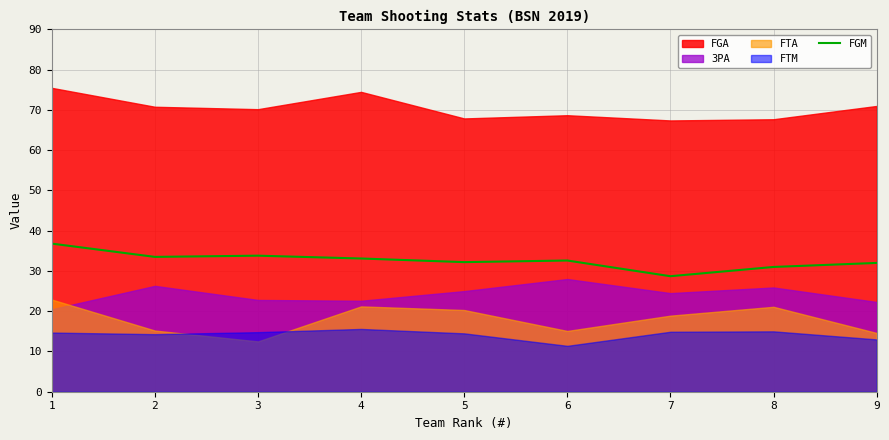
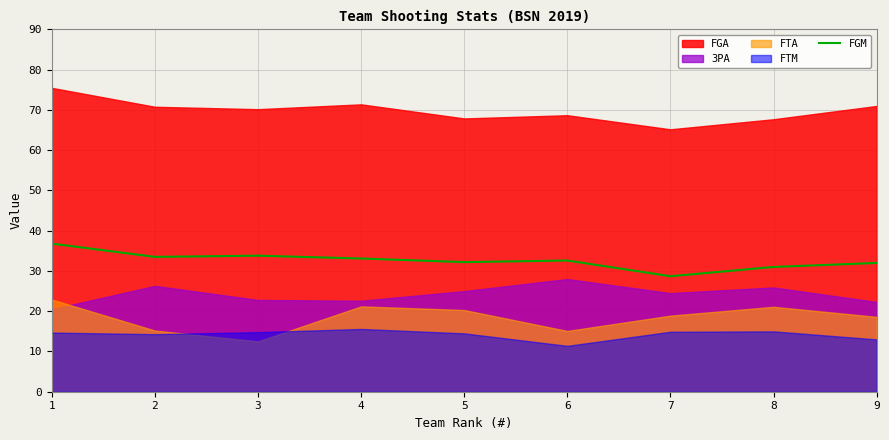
FGA, 4: 75 -> 71
FGA, 7: 67 -> 65
FTA, 9: 15 -> 19
